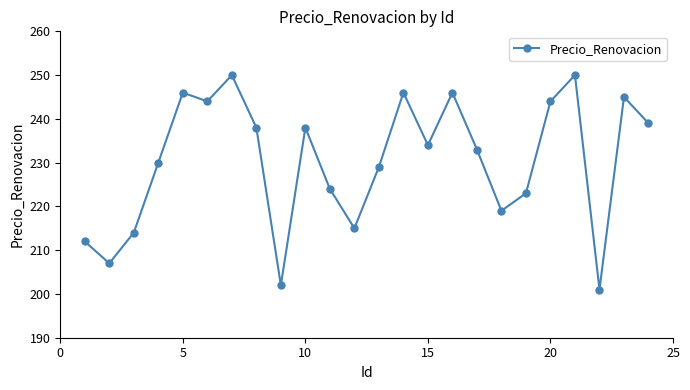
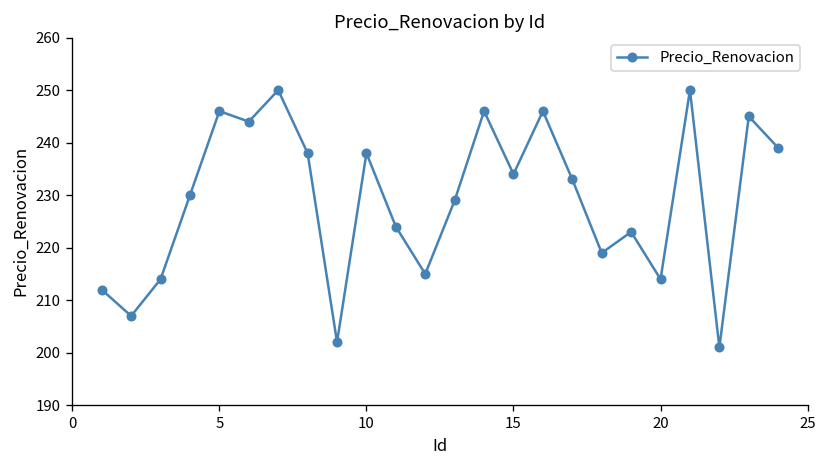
20: 244 -> 214
